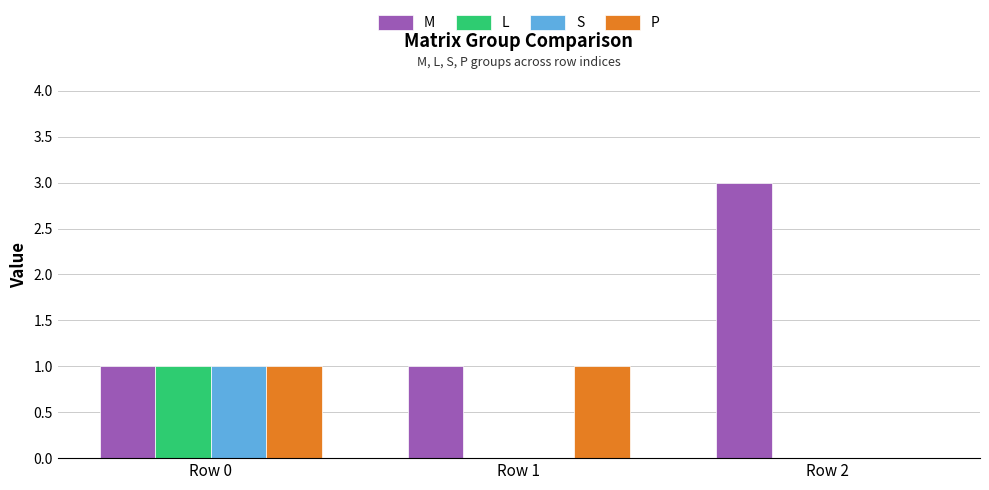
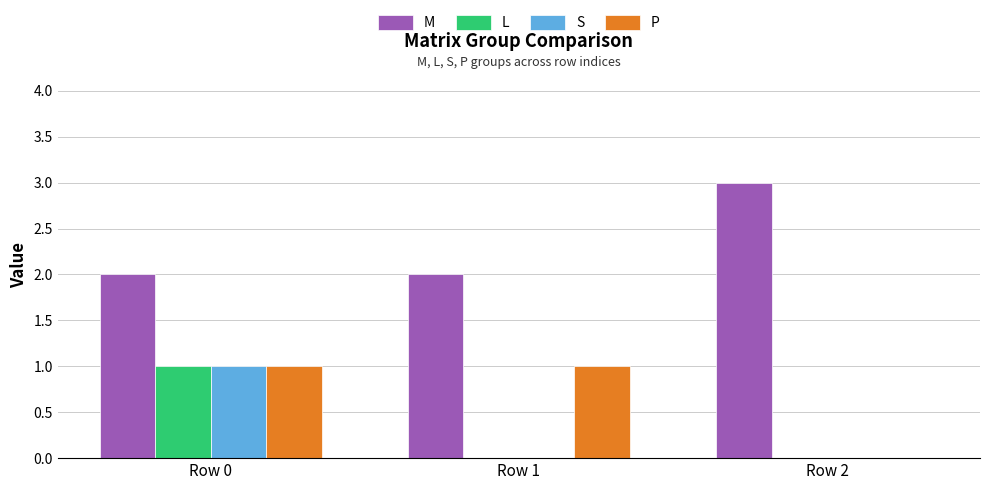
M, Row 0: 1 -> 2
M, Row 1: 1 -> 2
